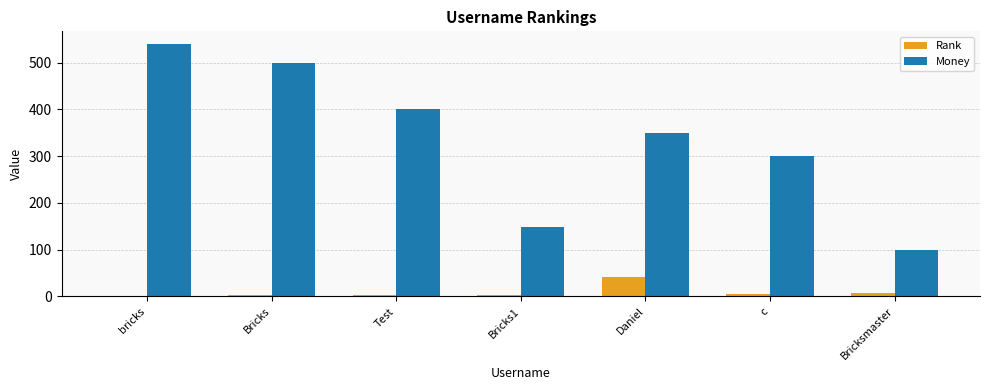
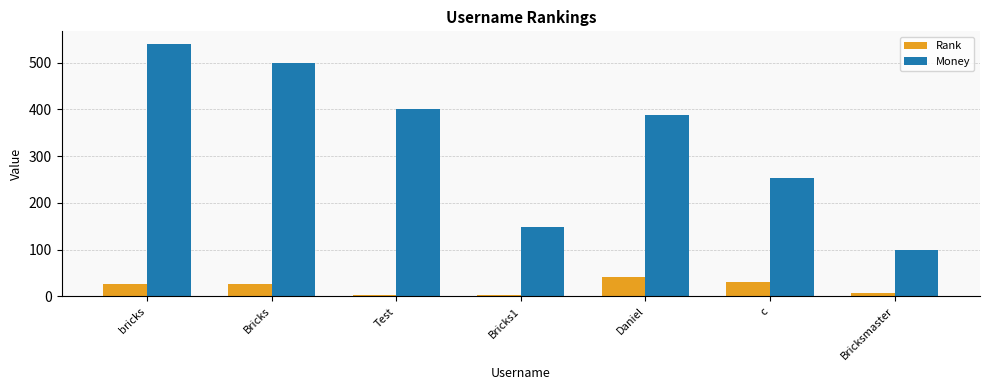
Rank, bricks: 0 -> 30
Rank, Bricks: 0 -> 30
Money, Daniel: 350 -> 390
Rank, c: 10 -> 30
Money, c: 300 -> 250
